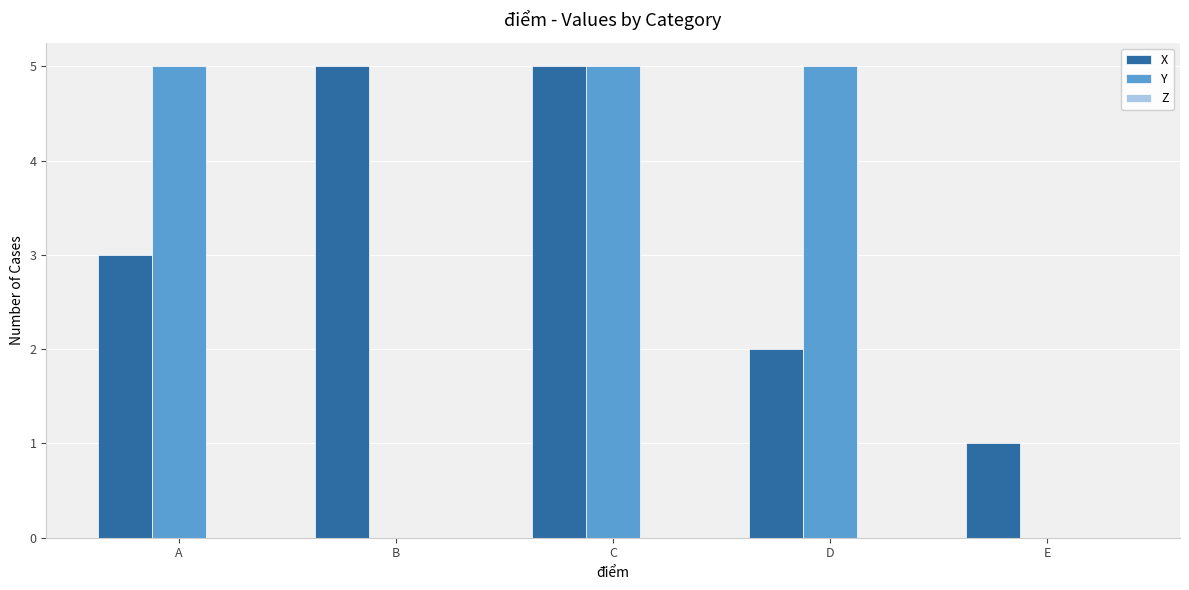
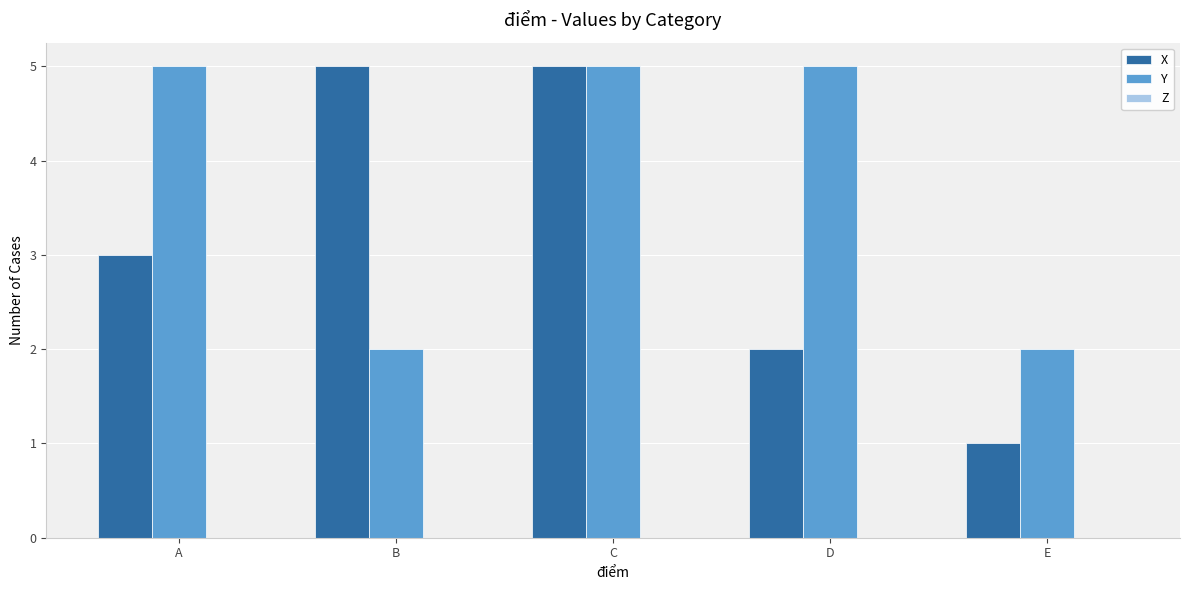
Y, B: 0 -> 2
Y, E: 0 -> 2
